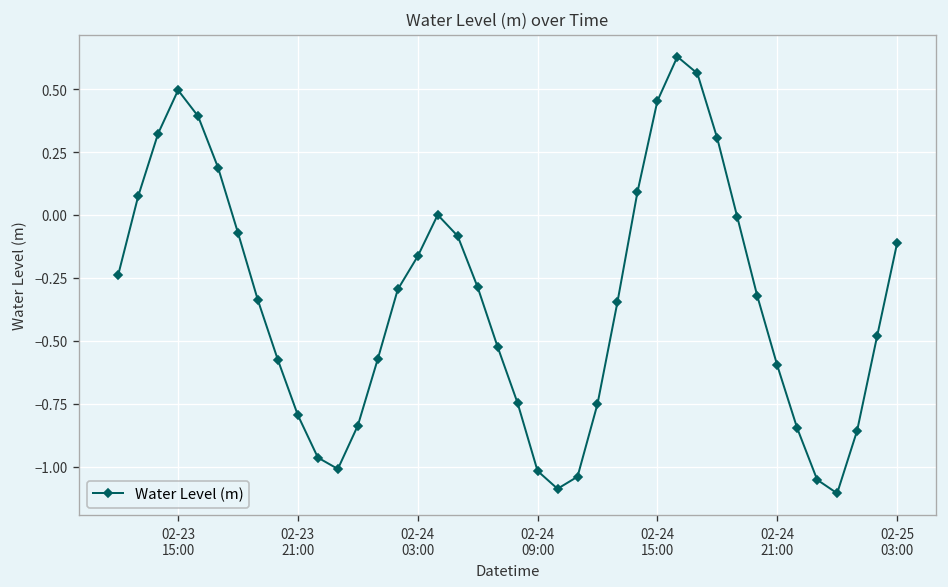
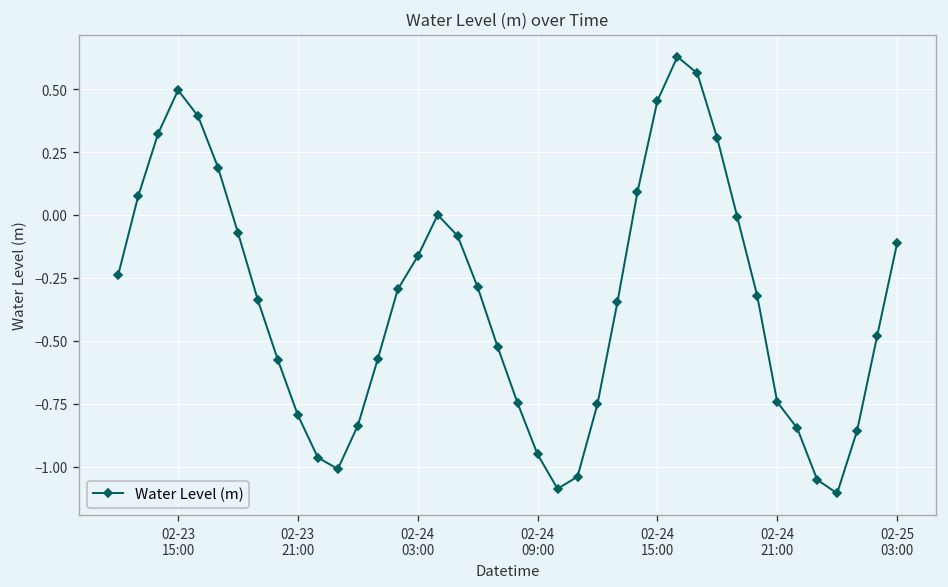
02-24 09:00: -1.02 -> -0.95
02-24 21:00: -0.60 -> -0.74
